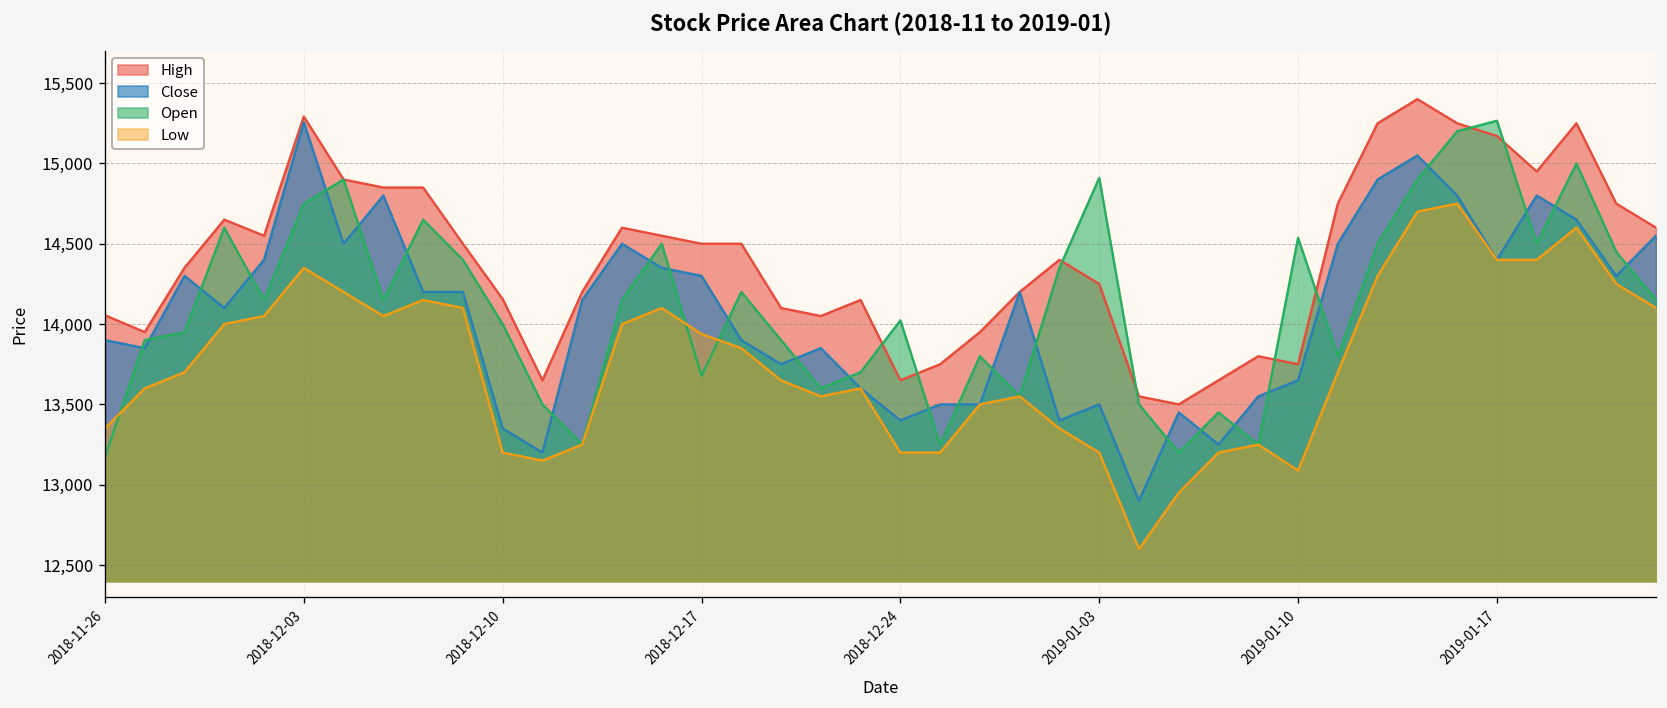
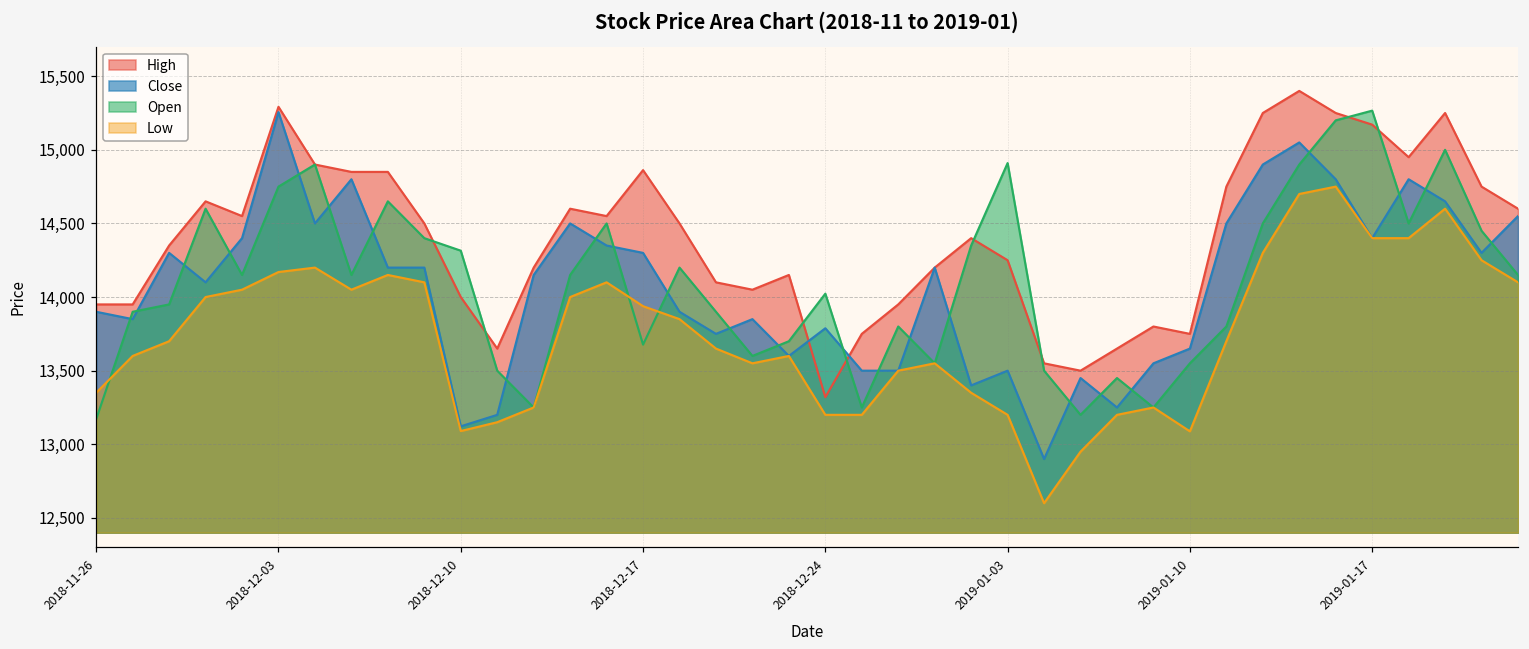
High, 2018-11-26: 14,060 -> 13,950
Low, 2018-12-03: 14,350 -> 14,170
High, 2018-12-10: 14,160 -> 14,000
Close, 2018-12-10: 13,350 -> 13,120
Open, 2018-12-10: 14,000 -> 14,320
Low, 2018-12-10: 13,200 -> 13,090
High, 2018-12-17: 14,500 -> 14,860
High, 2018-12-24: 13,650 -> 13,320
Close, 2018-12-24: 13,400 -> 13,790
Open, 2019-01-10: 14,540 -> 13,550
